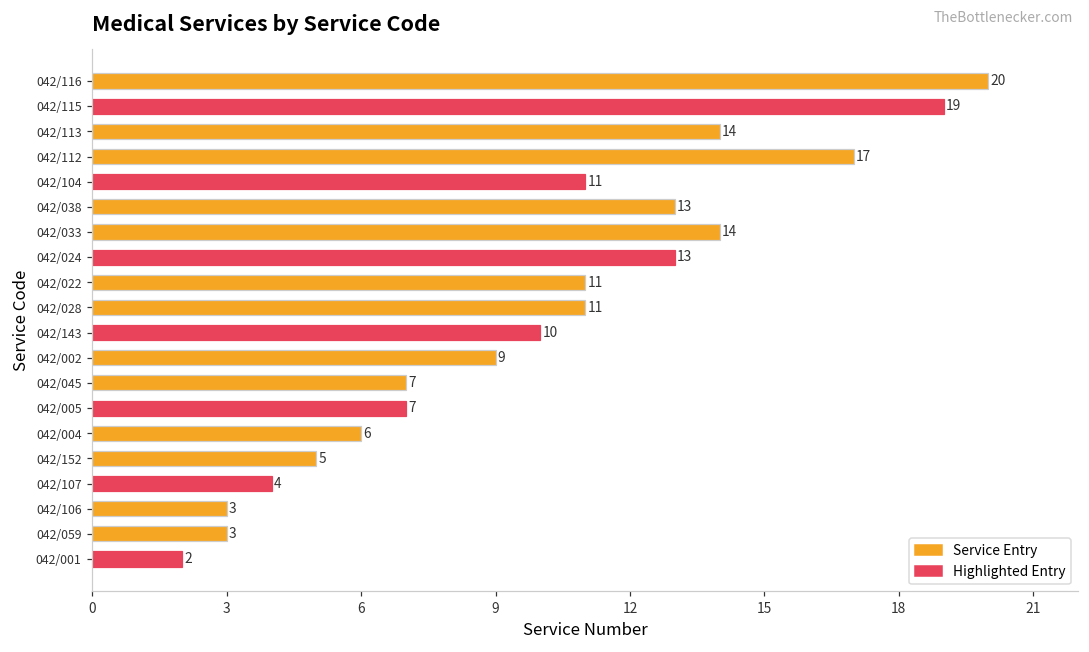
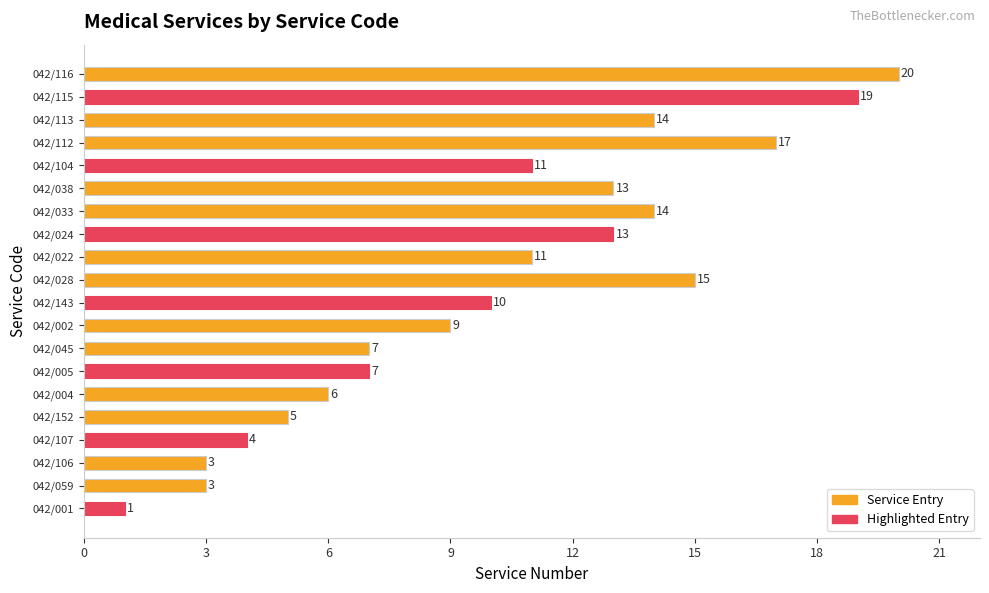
042/028: 11 -> 15
042/001: 2 -> 1
